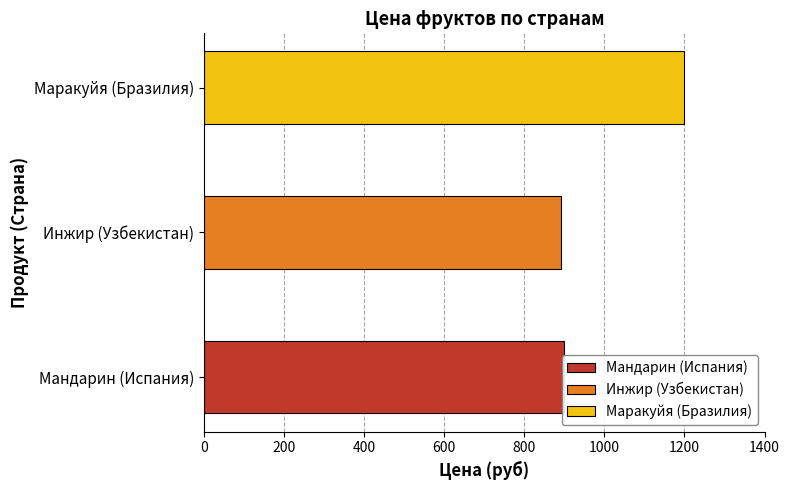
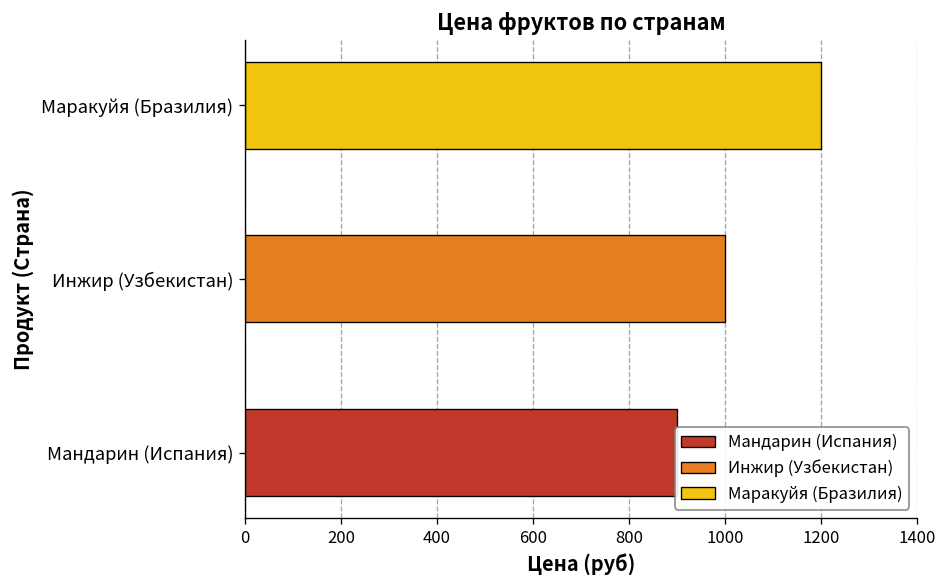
Инжир (Узбекистан): 890 -> 1000
